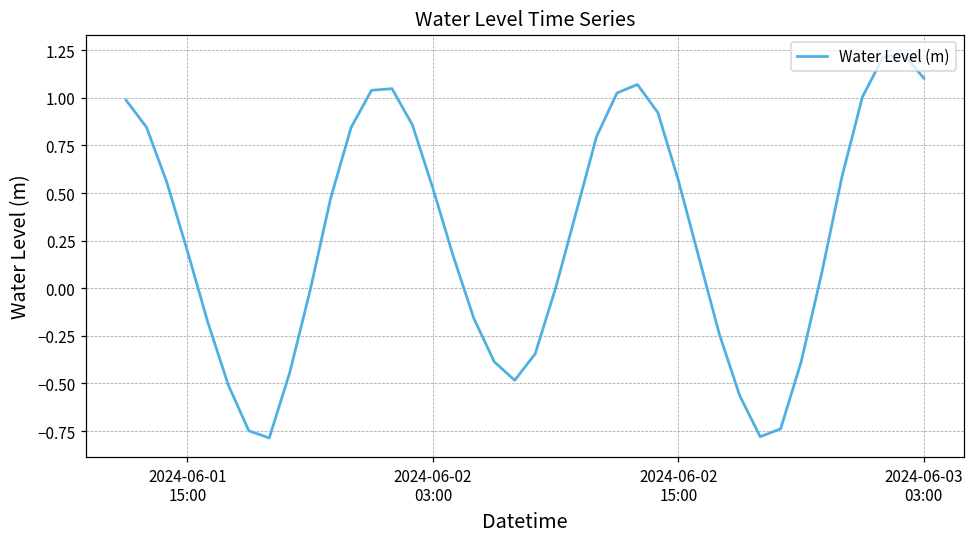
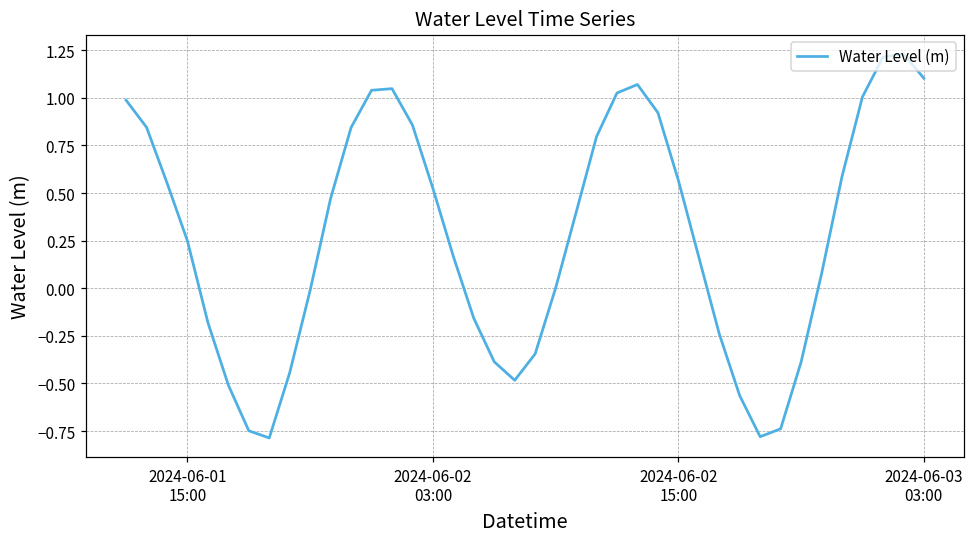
2024-06-01 15:00: 0.20 -> 0.25
